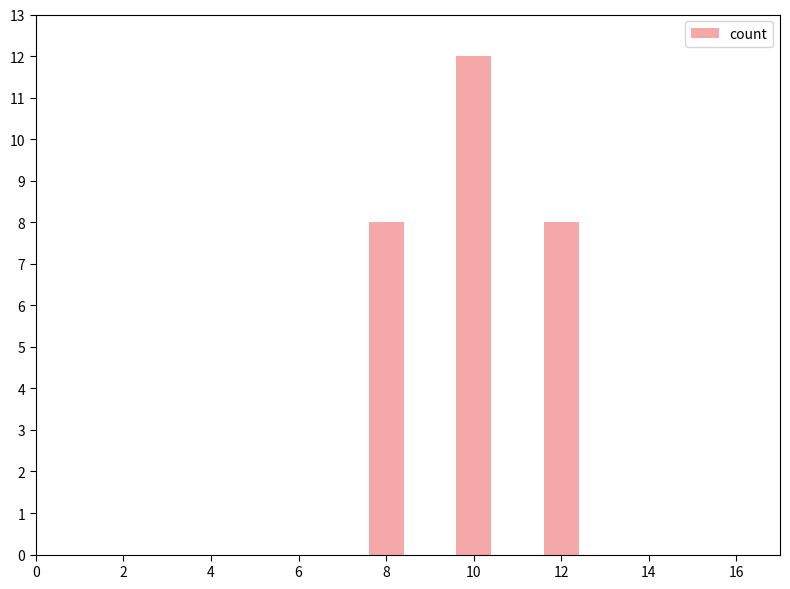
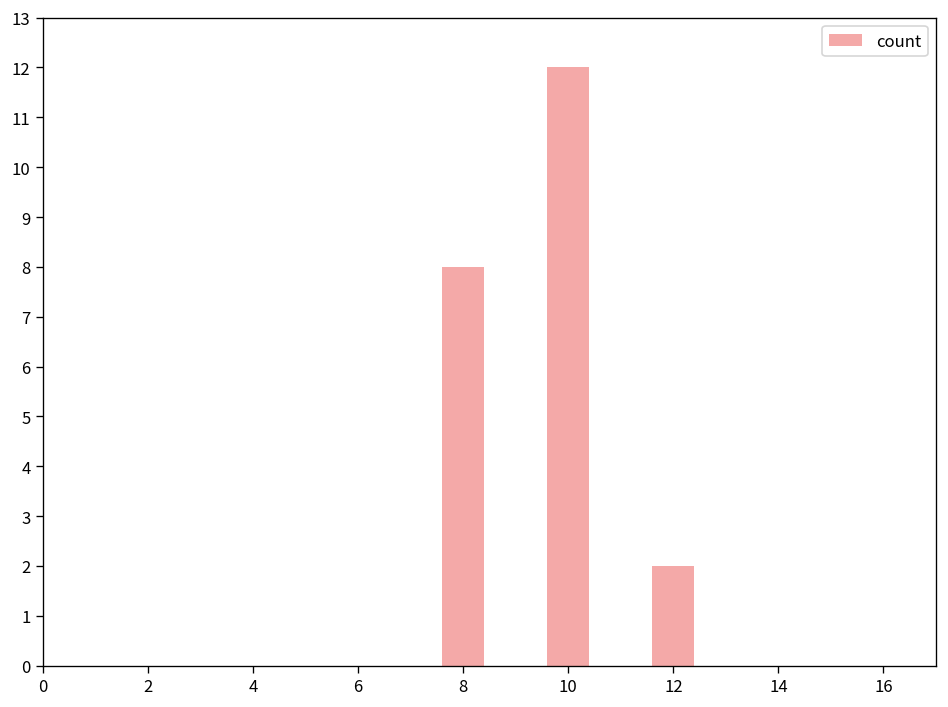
12: 8 -> 2
